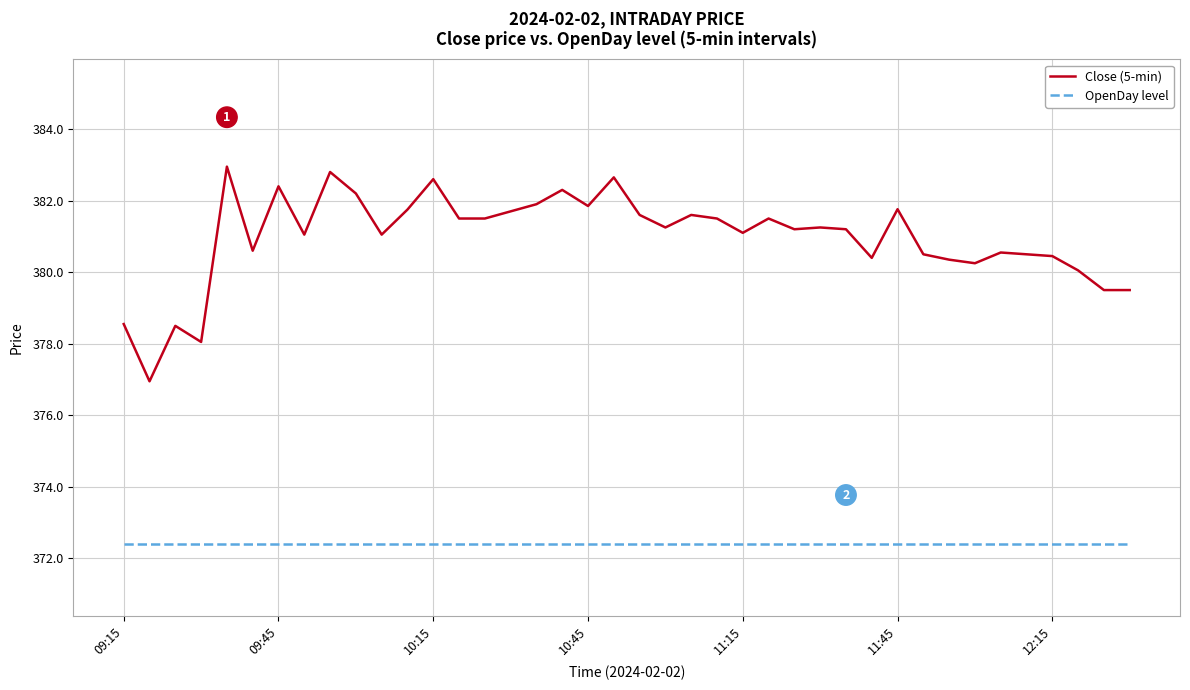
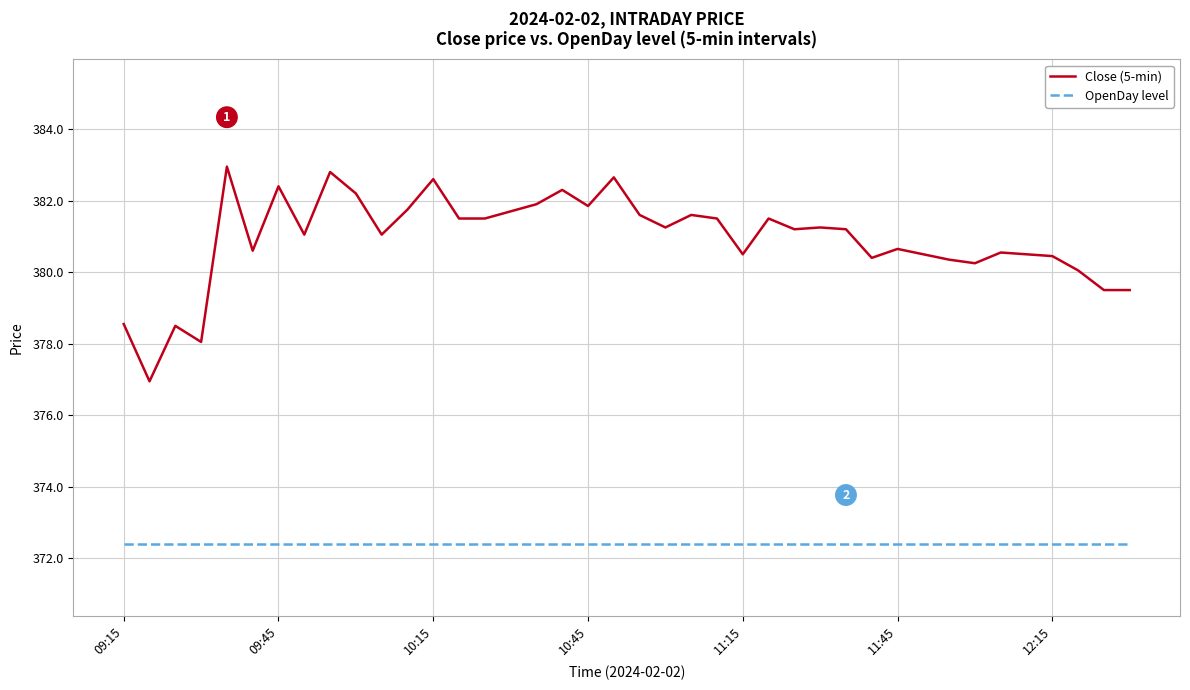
Close (5-min), 11:15: 381.1 -> 380.5
Close (5-min), 11:45: 381.8 -> 380.7
